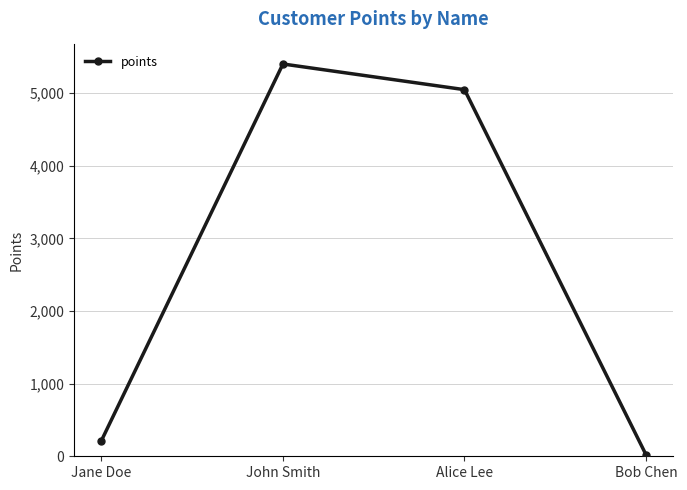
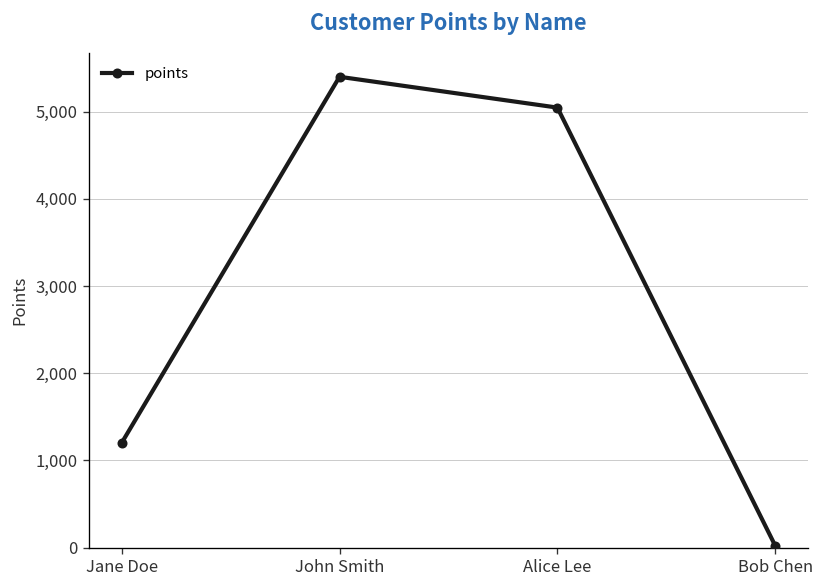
Jane Doe: 200 -> 1,200
